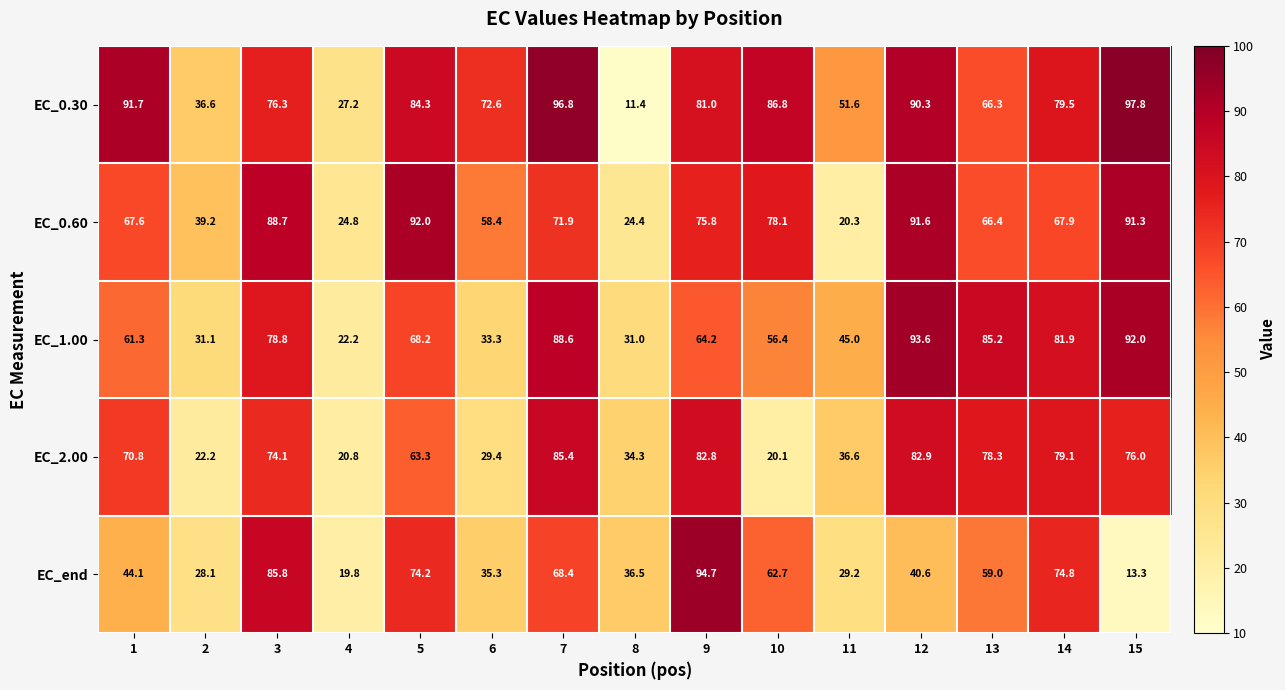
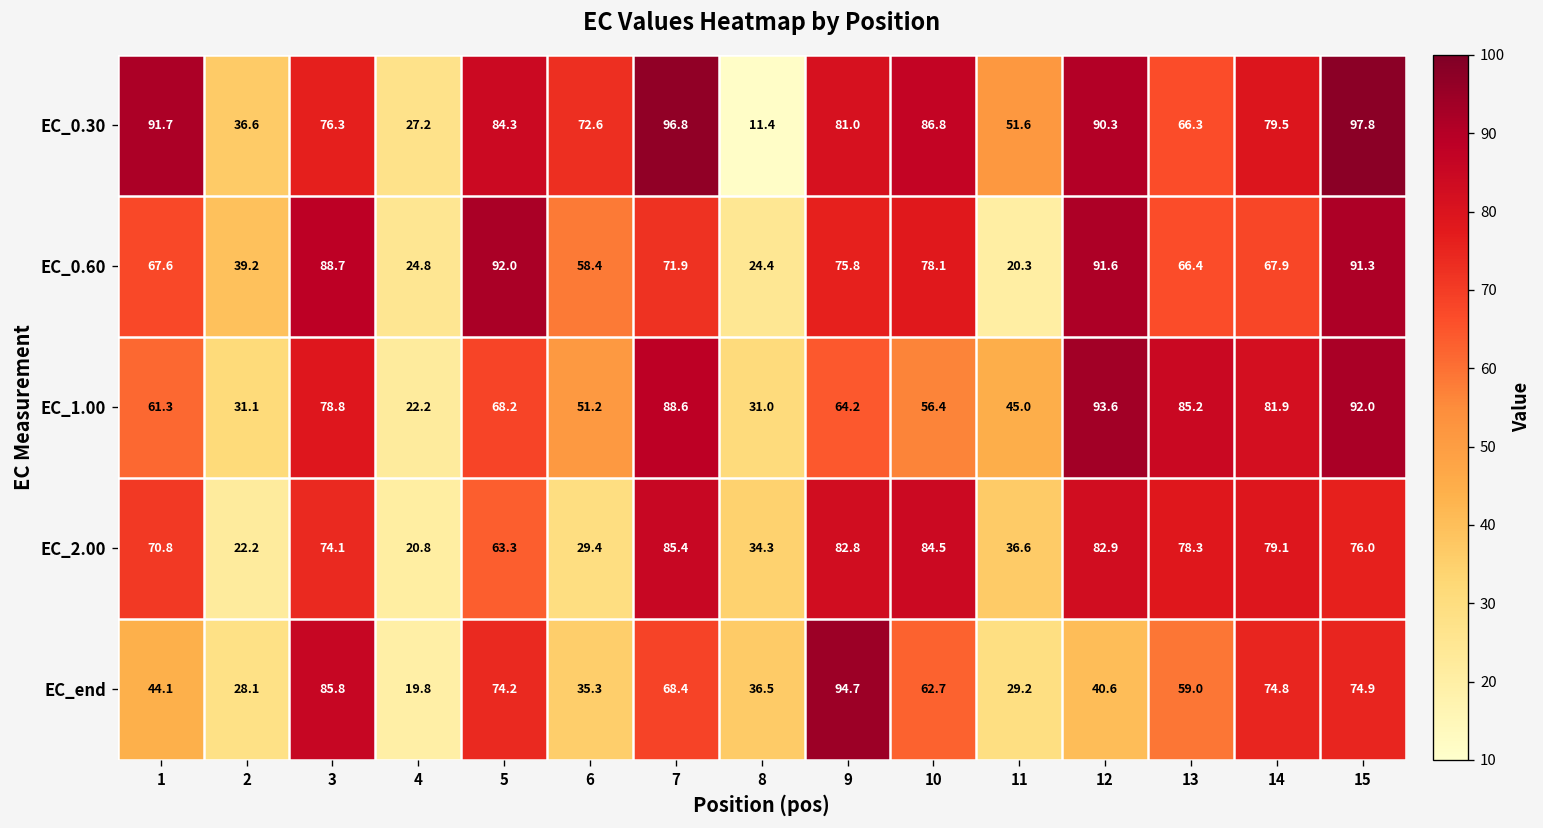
EC_1.00, 6: 33.3 -> 51.2
EC_2.00, 10: 20.1 -> 84.5
EC_end, 15: 13.3 -> 74.9
